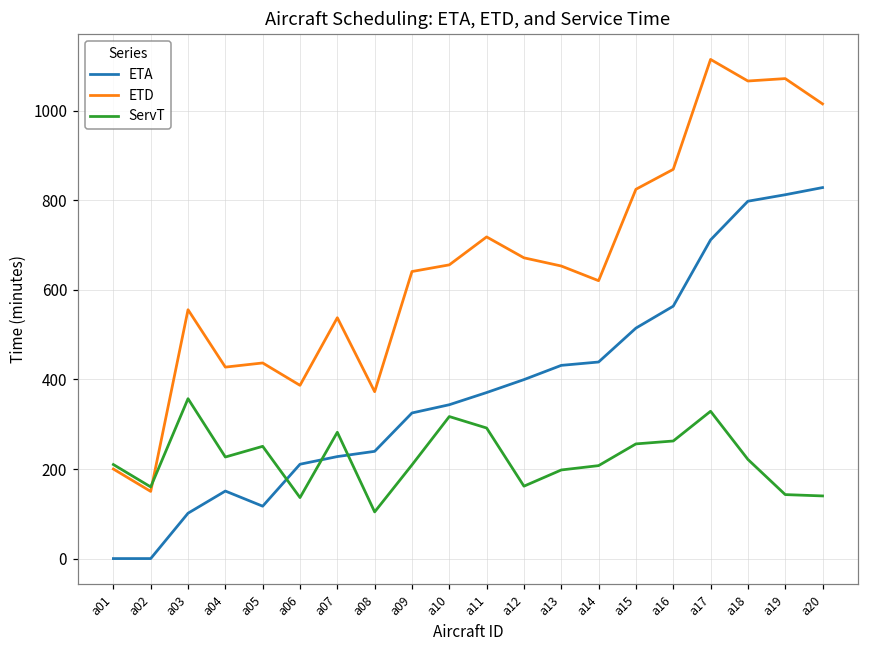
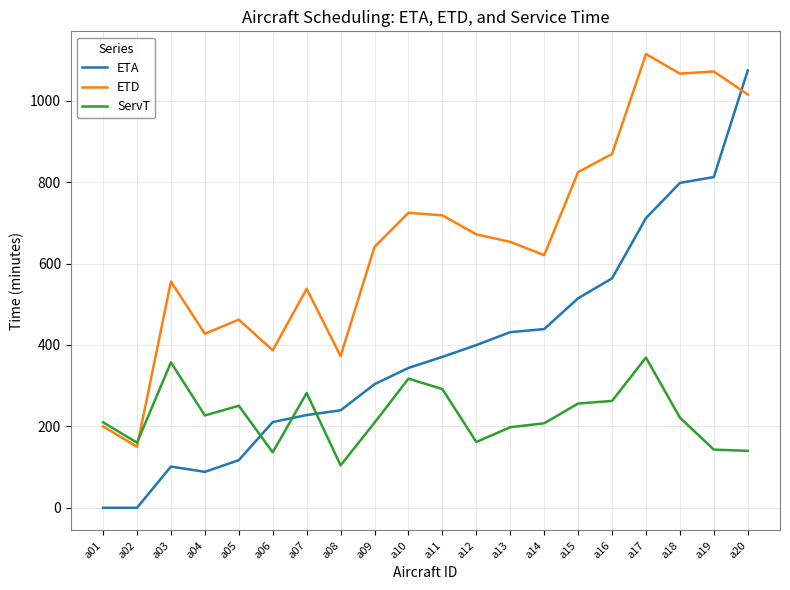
ETA, a04: 150 -> 90
ETD, a05: 440 -> 460
ETA, a09: 330 -> 300
ETD, a10: 660 -> 720
ServT, a17: 330 -> 370
ETA, a20: 830 -> 1070
